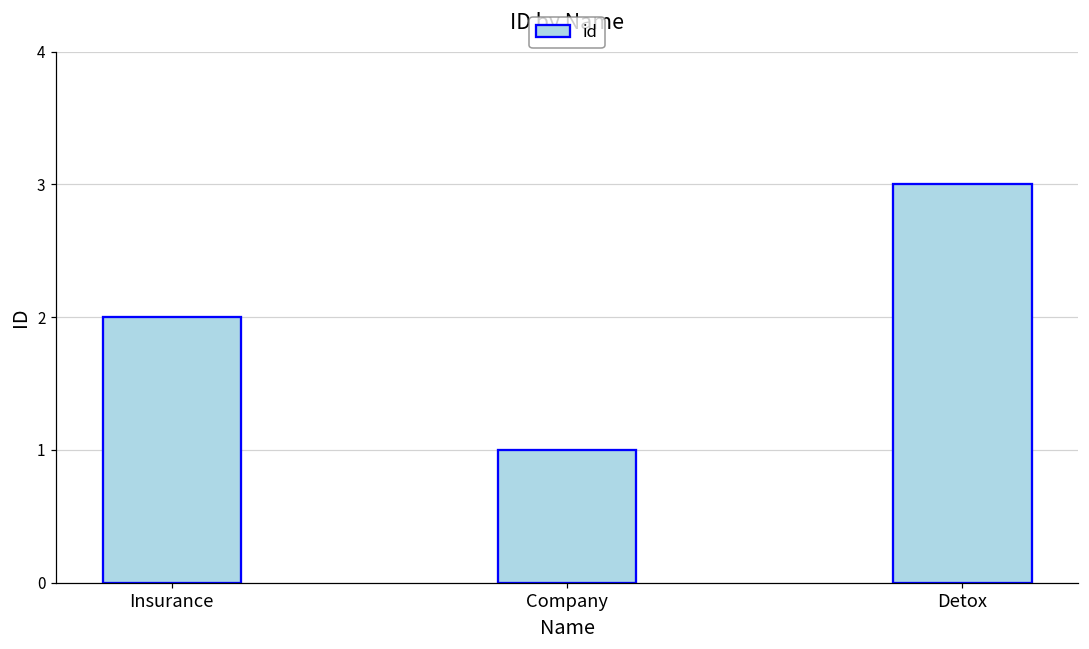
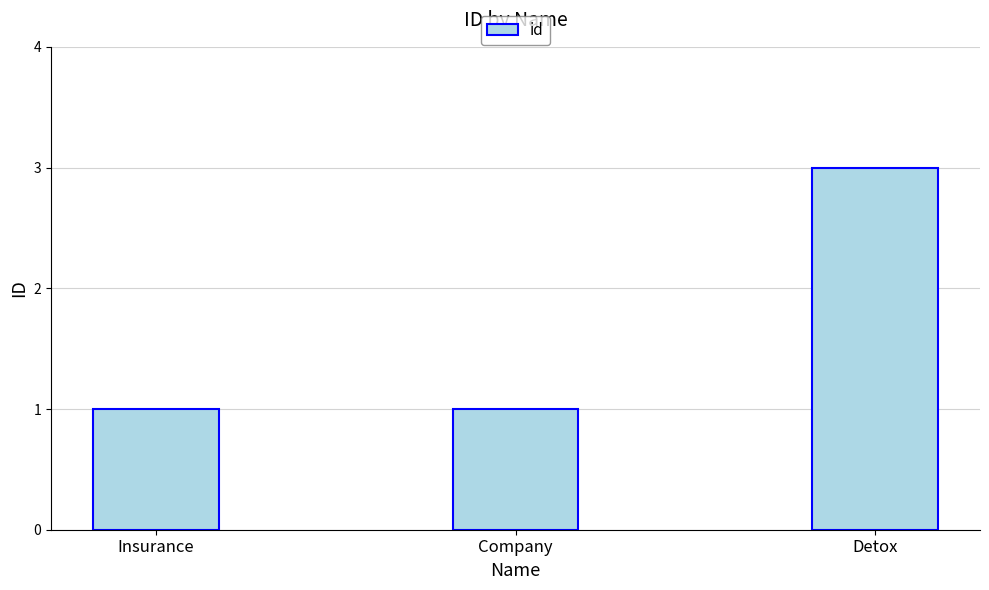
Insurance: 2 -> 1
